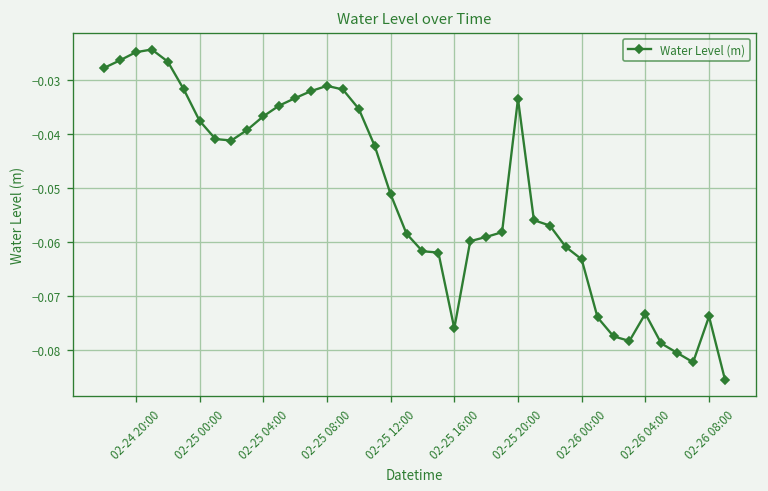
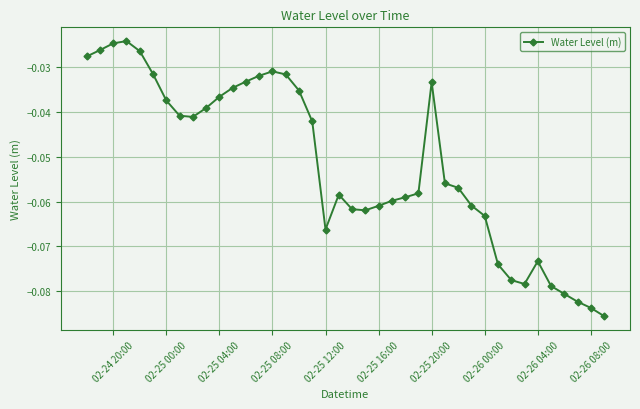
02-25 12:00: -0.051 -> -0.066
02-25 16:00: -0.076 -> -0.061
02-26 08:00: -0.074 -> -0.084
